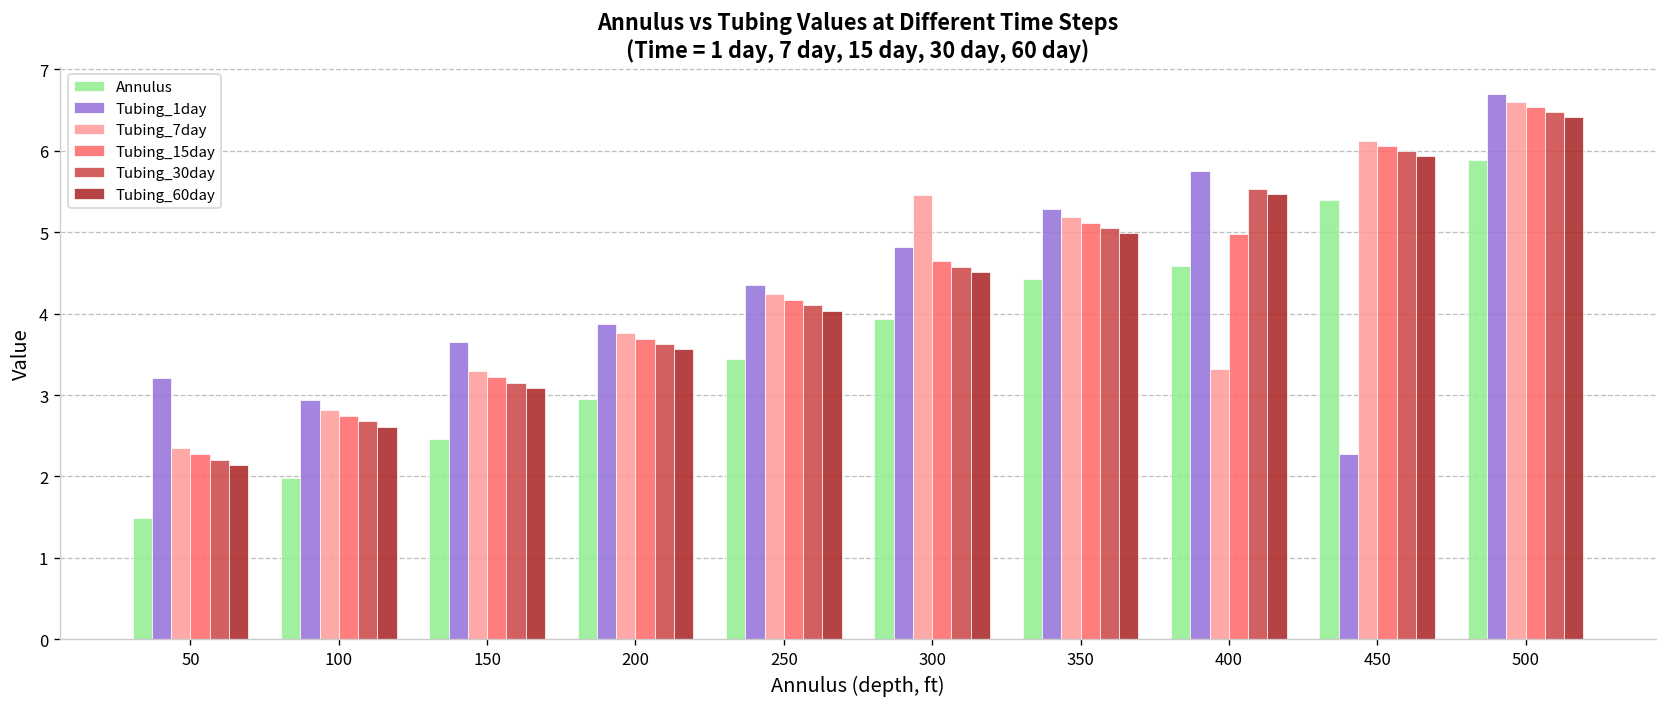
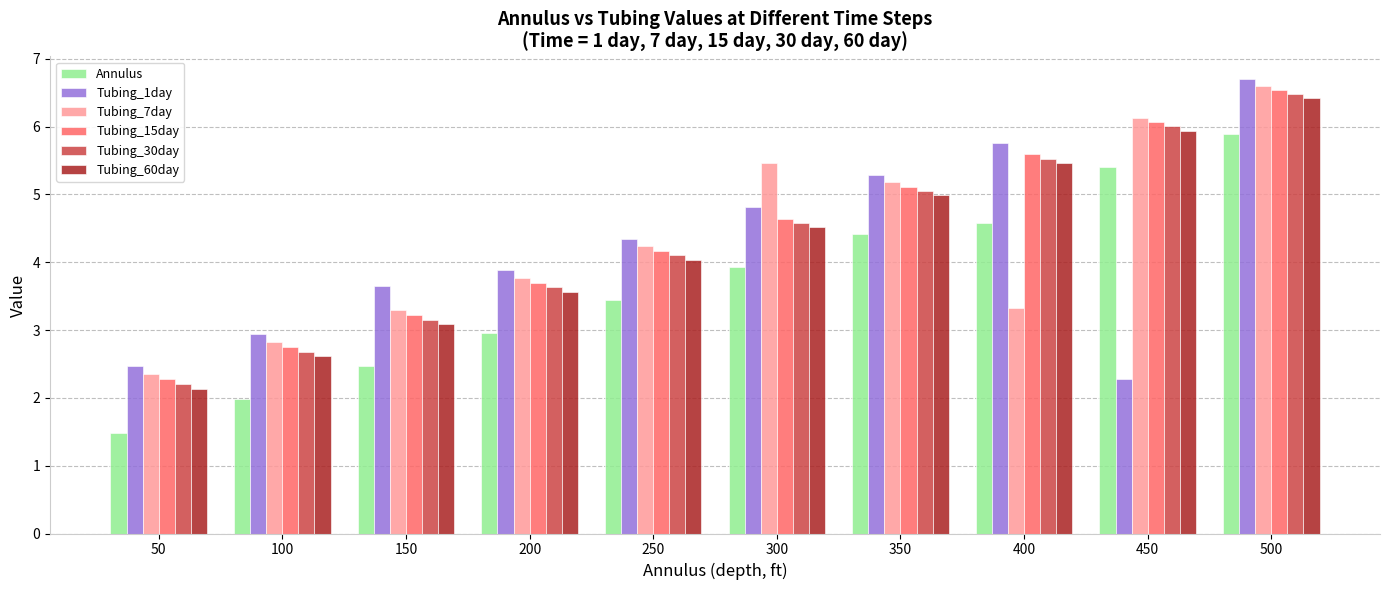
Tubing_1day, 50: 3.2 -> 2.5
Tubing_15day, 400: 5.0 -> 5.6
